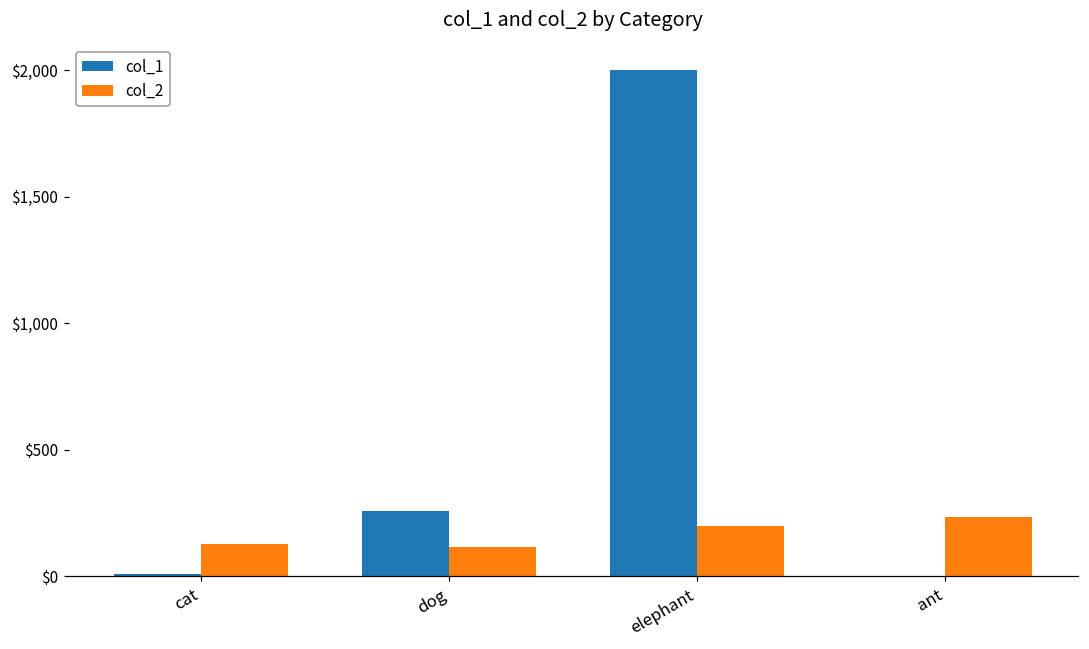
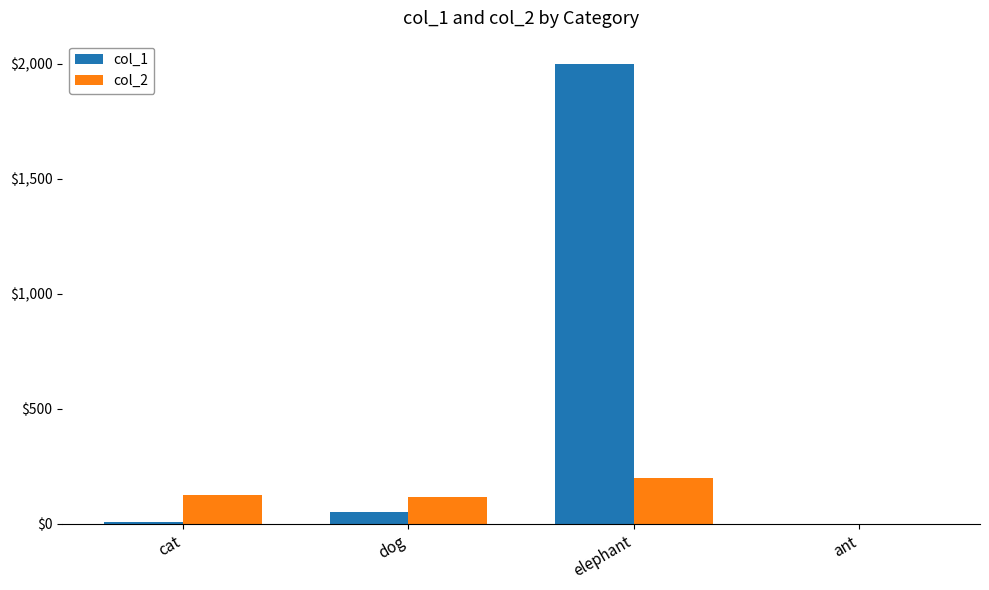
col_1, dog: $260 -> $50
col_2, ant: $230 -> $0
